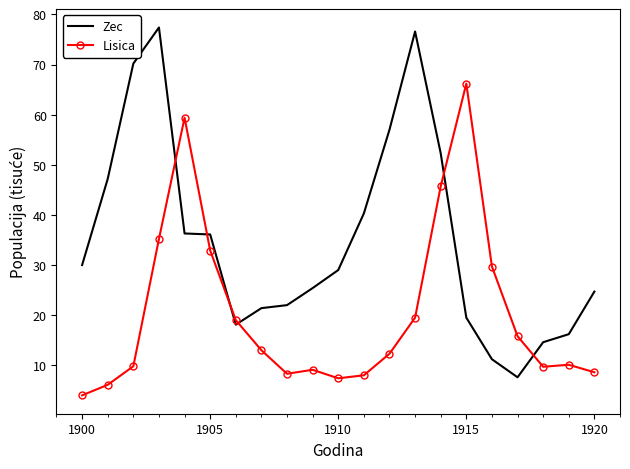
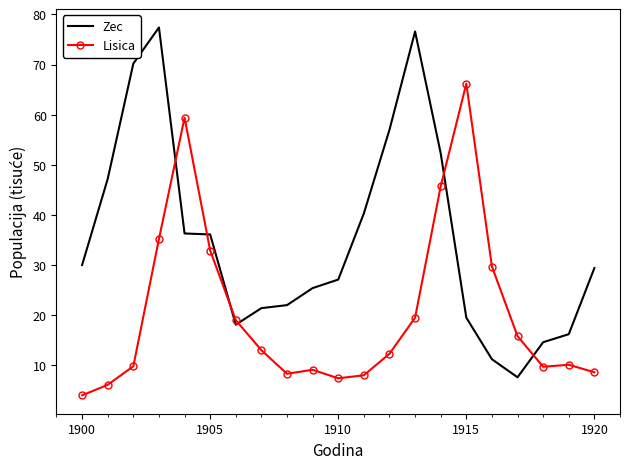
Zec, 1910: 29 -> 27
Zec, 1920: 25 -> 29
